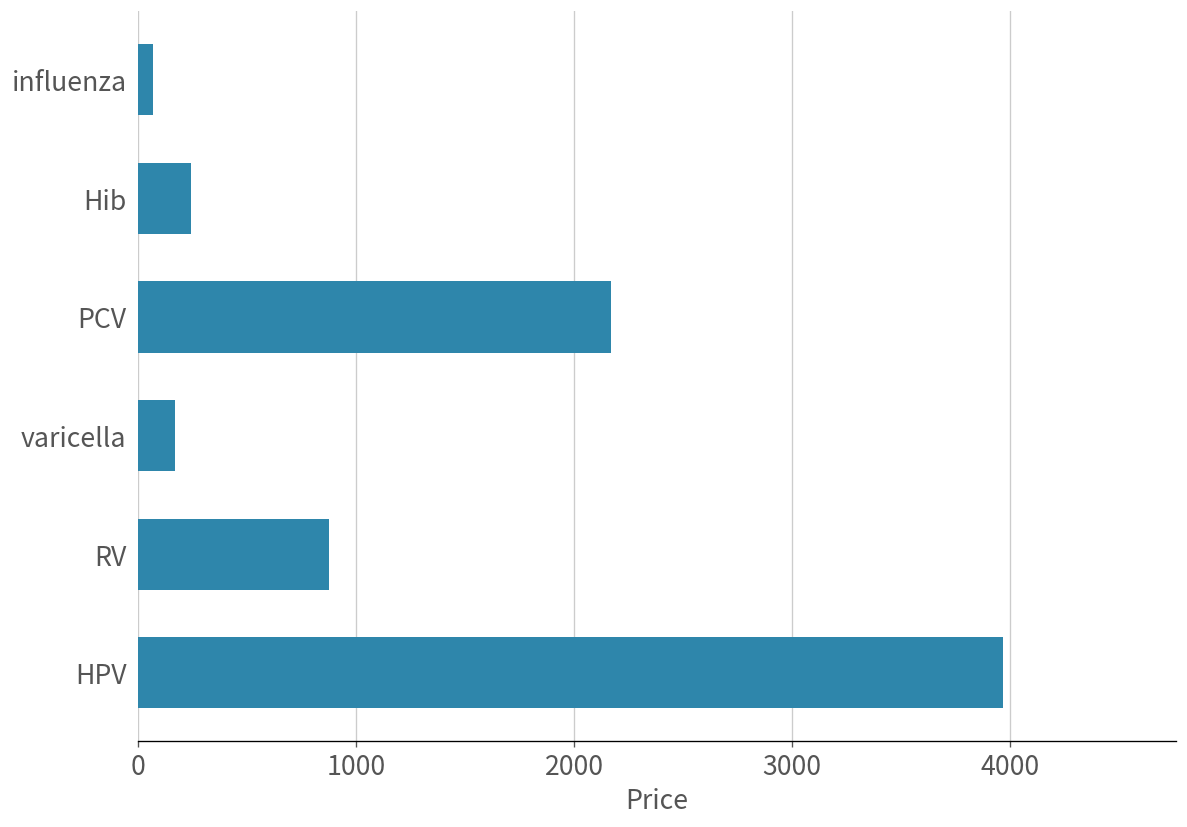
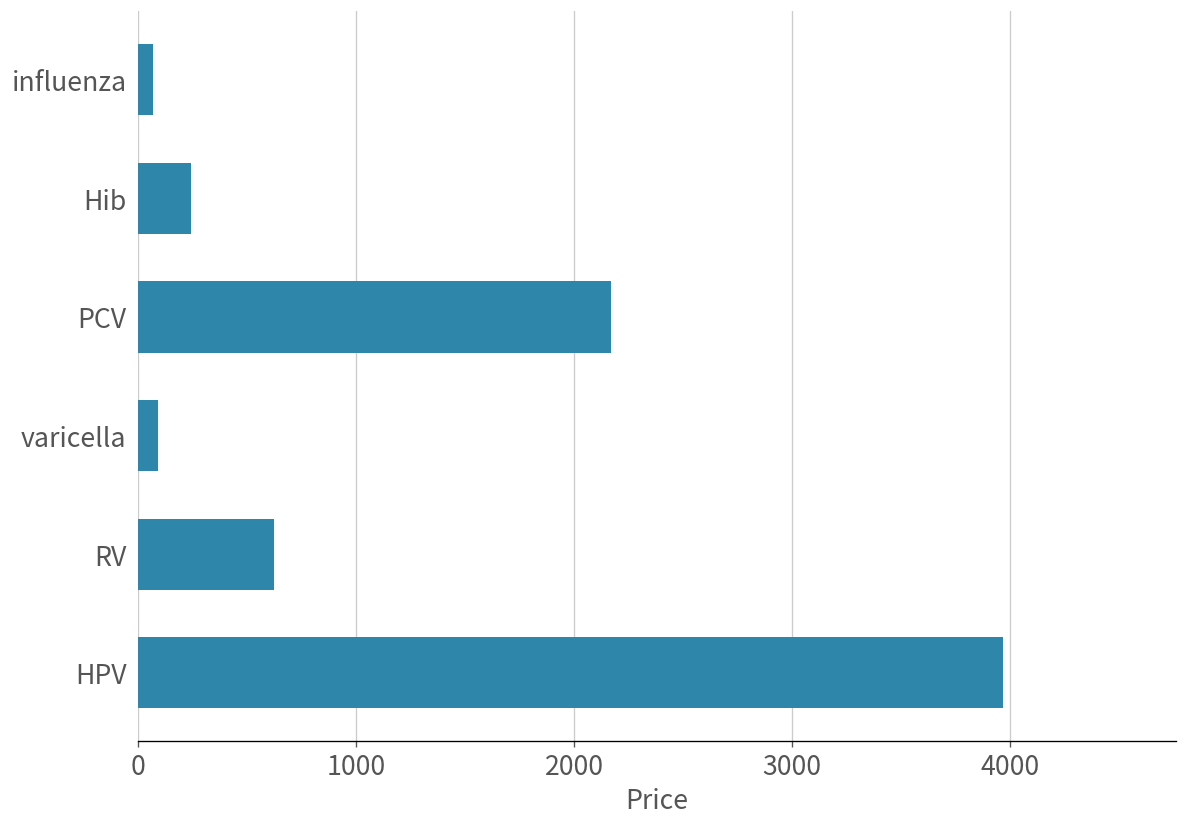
varicella: 170 -> 90
RV: 880 -> 620
